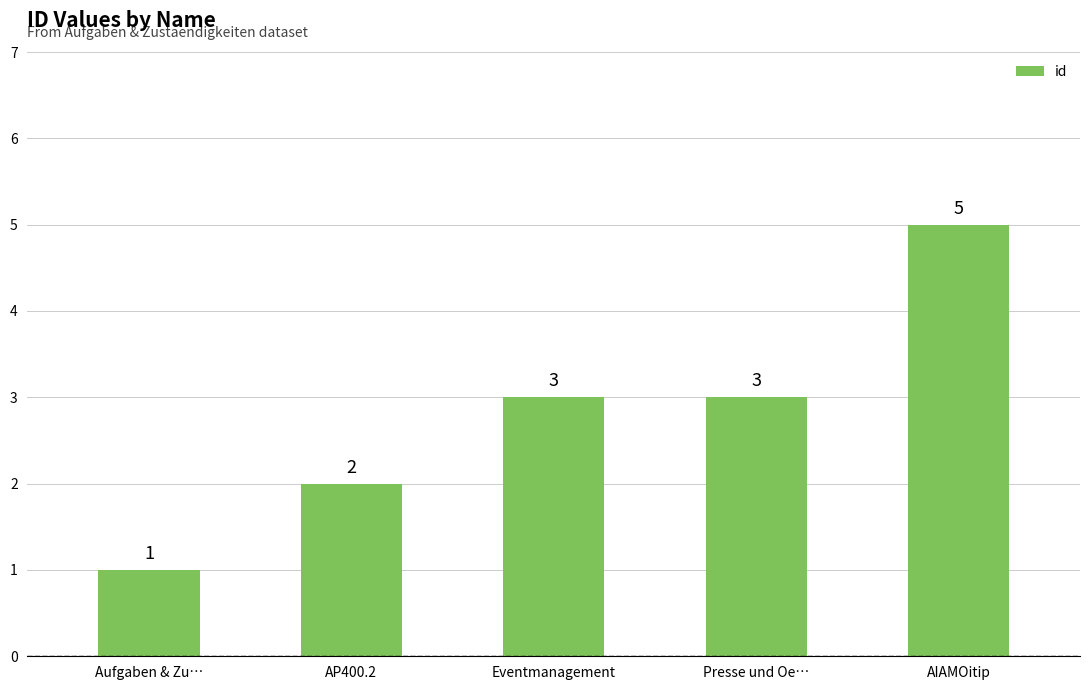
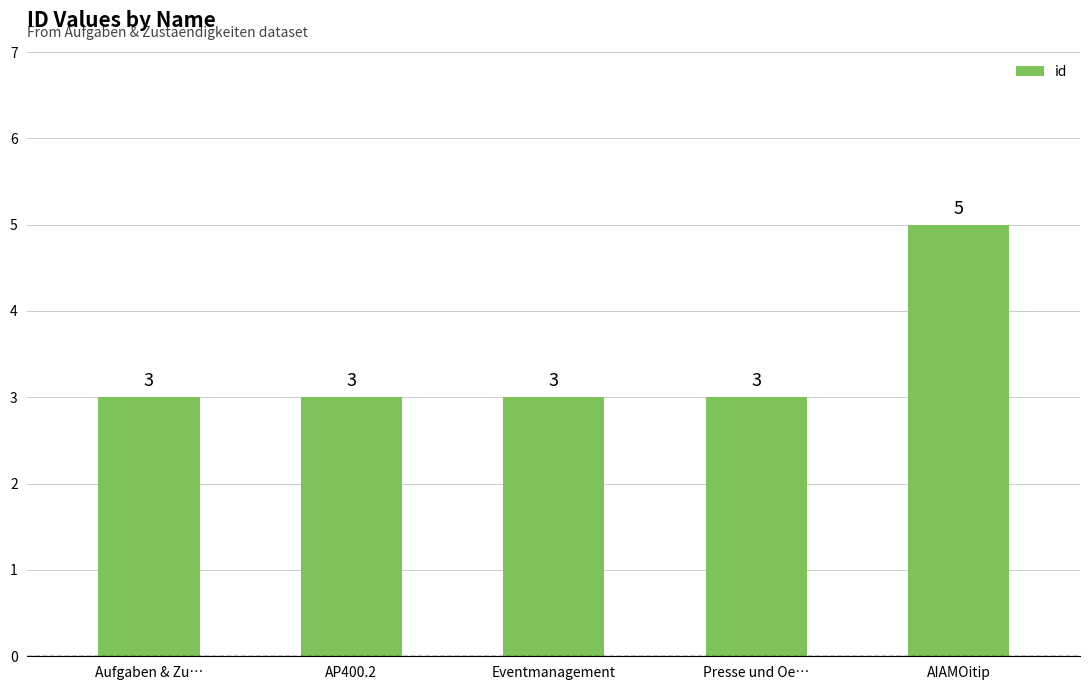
Aufgaben & Zu…: 1 -> 3
AP400.2: 2 -> 3
